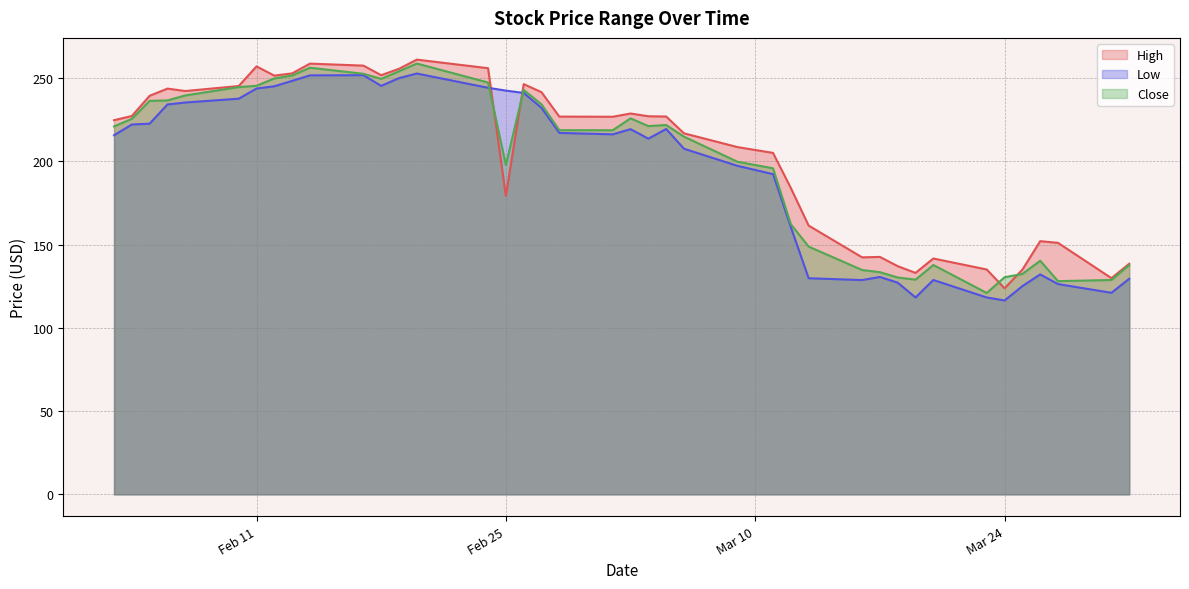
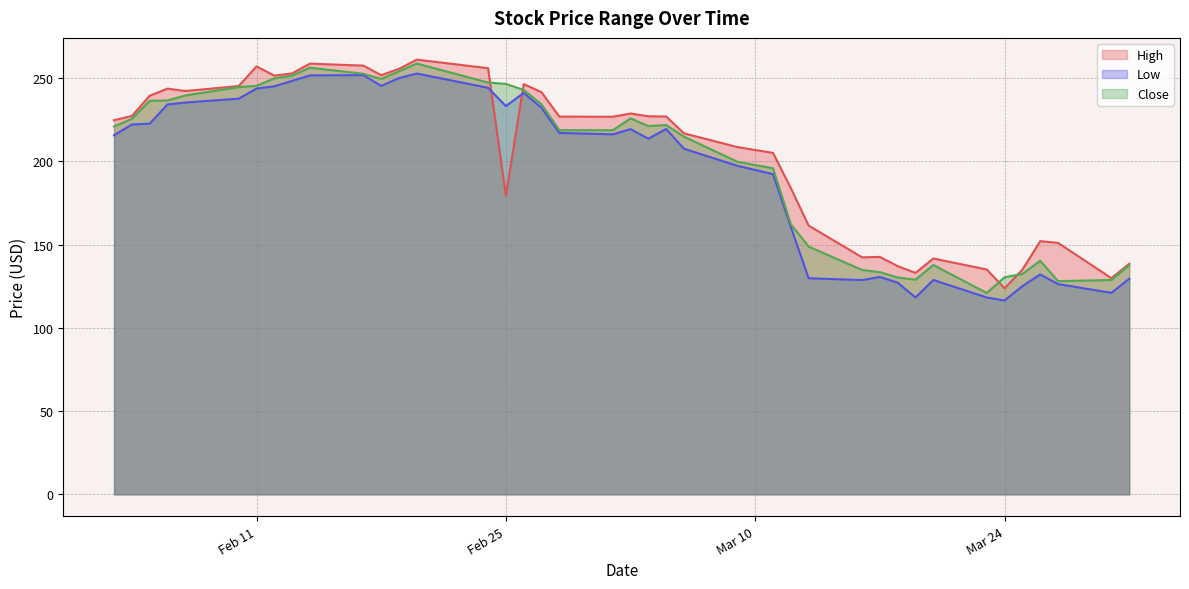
Low, Feb 25: 242 -> 233
Close, Feb 25: 198 -> 246
